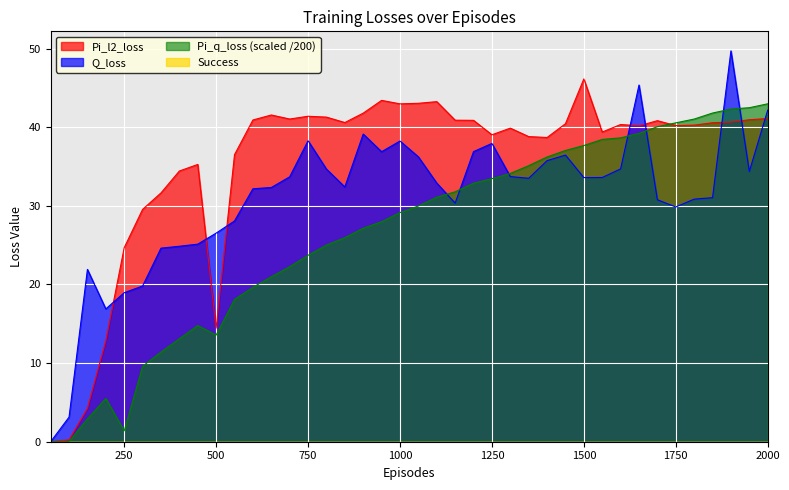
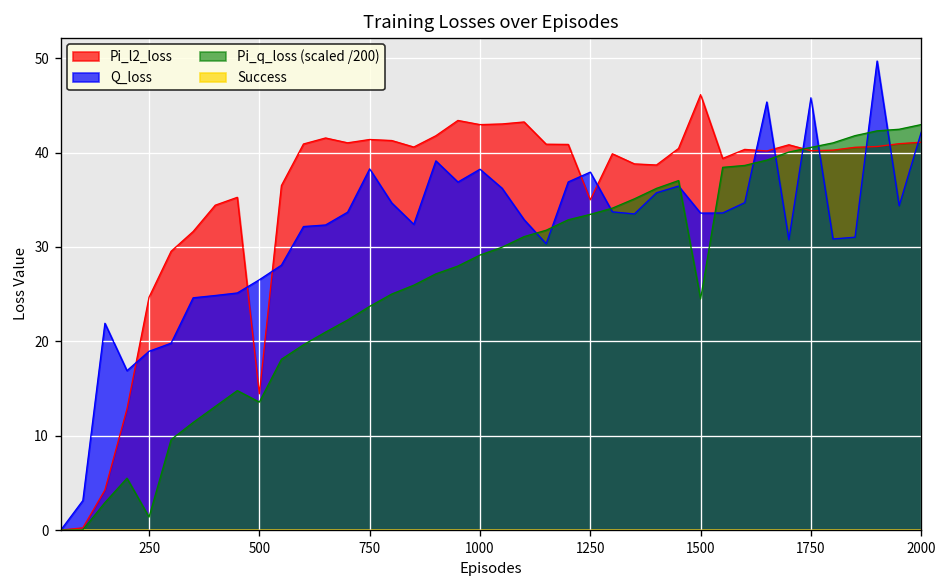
Pi_l2_loss, 1250: 39 -> 35
Pi_q_loss (scaled /200), 1500: 38 -> 24
Q_loss, 1750: 30 -> 46
